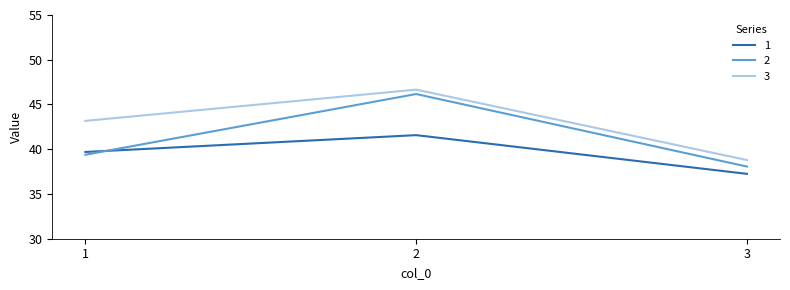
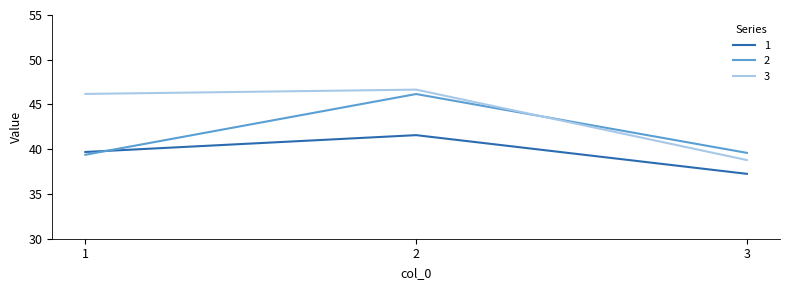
3, 1: 43 -> 46
2, 3: 38 -> 40
